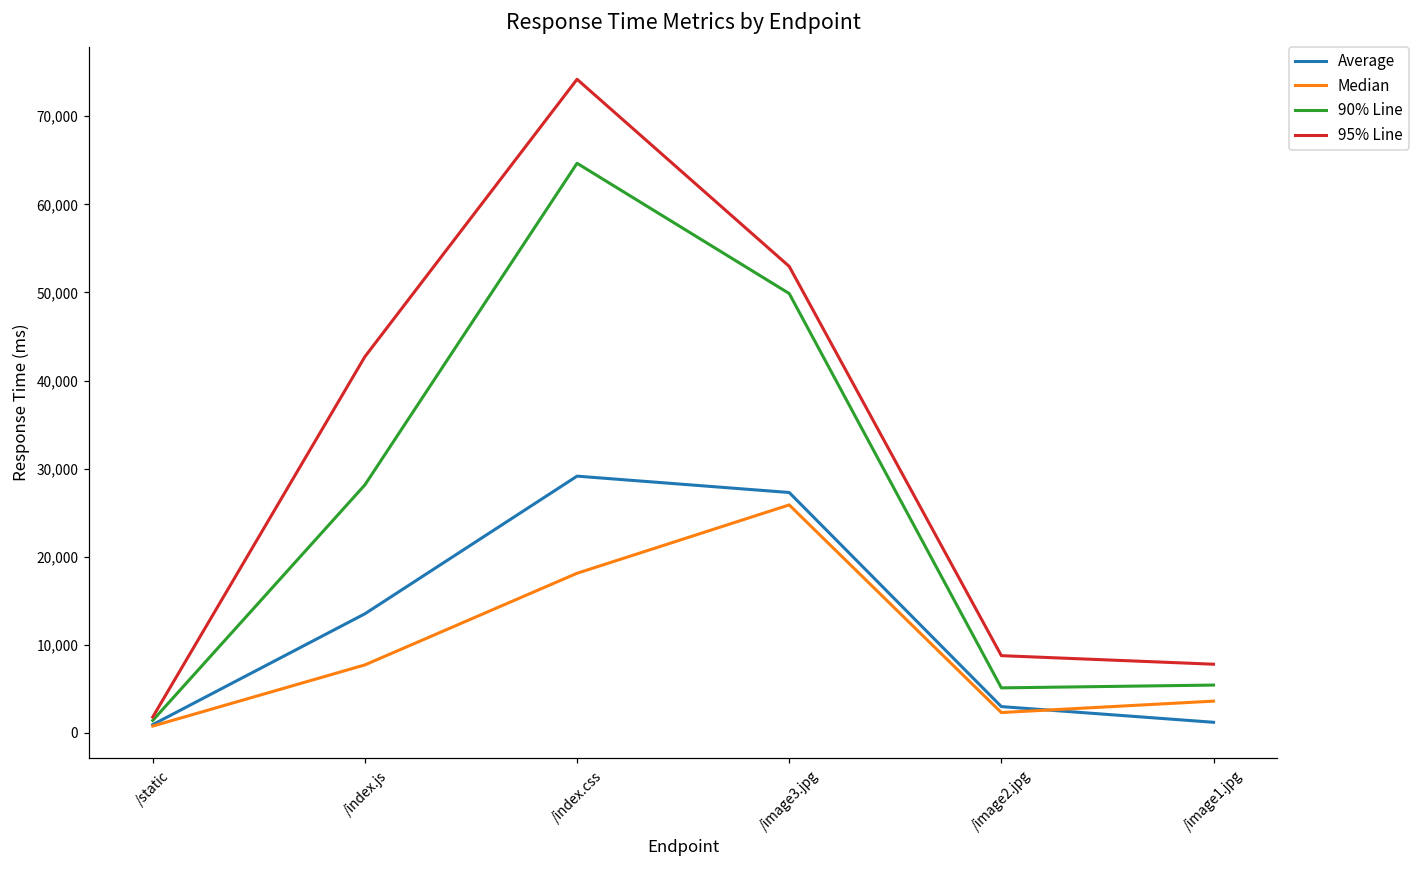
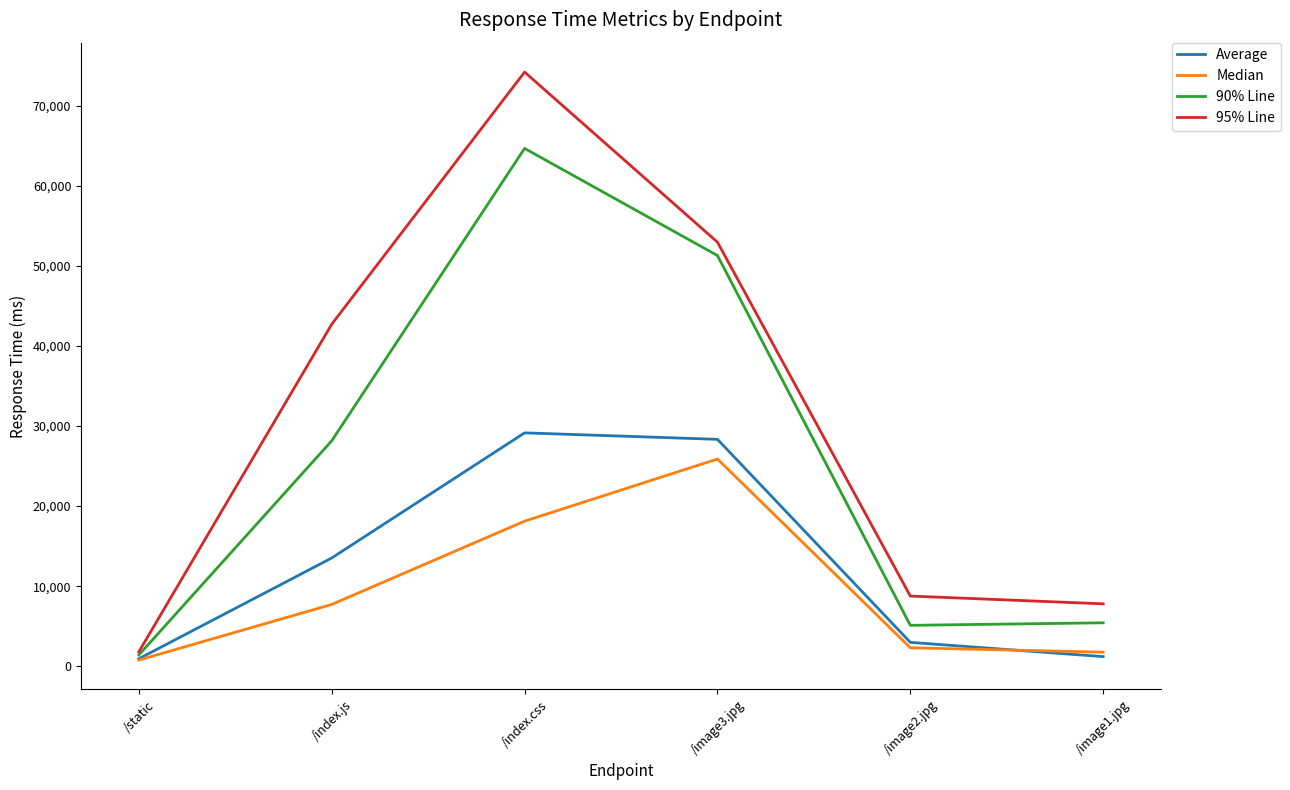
Average, /image3.jpg: 27,000 -> 28,000
90% Line, /image3.jpg: 50,000 -> 51,000
Median, /image1.jpg: 4,000 -> 2,000
